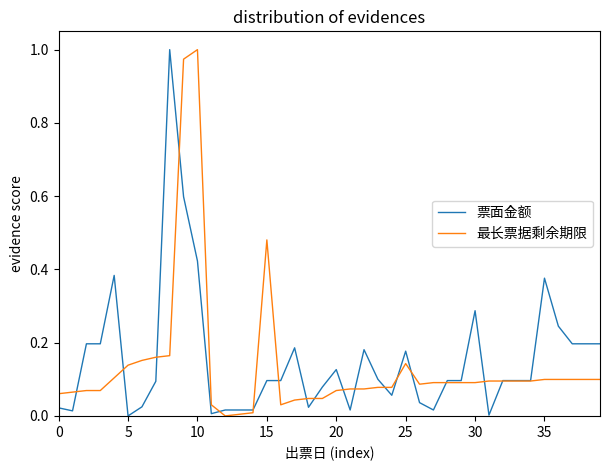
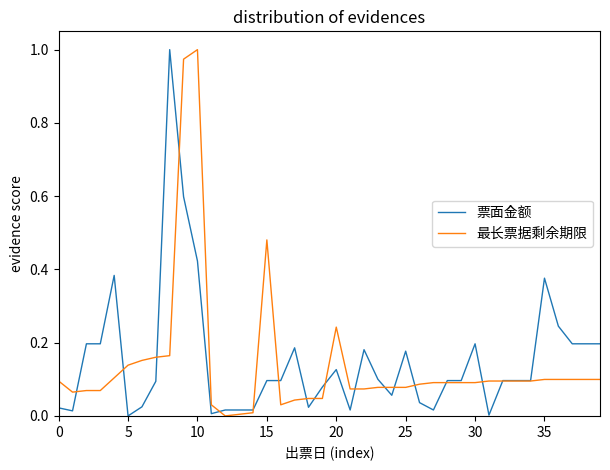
最长票据剩余期限, 0: 0.06 -> 0.10
最长票据剩余期限, 20: 0.07 -> 0.24
最长票据剩余期限, 25: 0.14 -> 0.08
票面金额, 30: 0.29 -> 0.20
